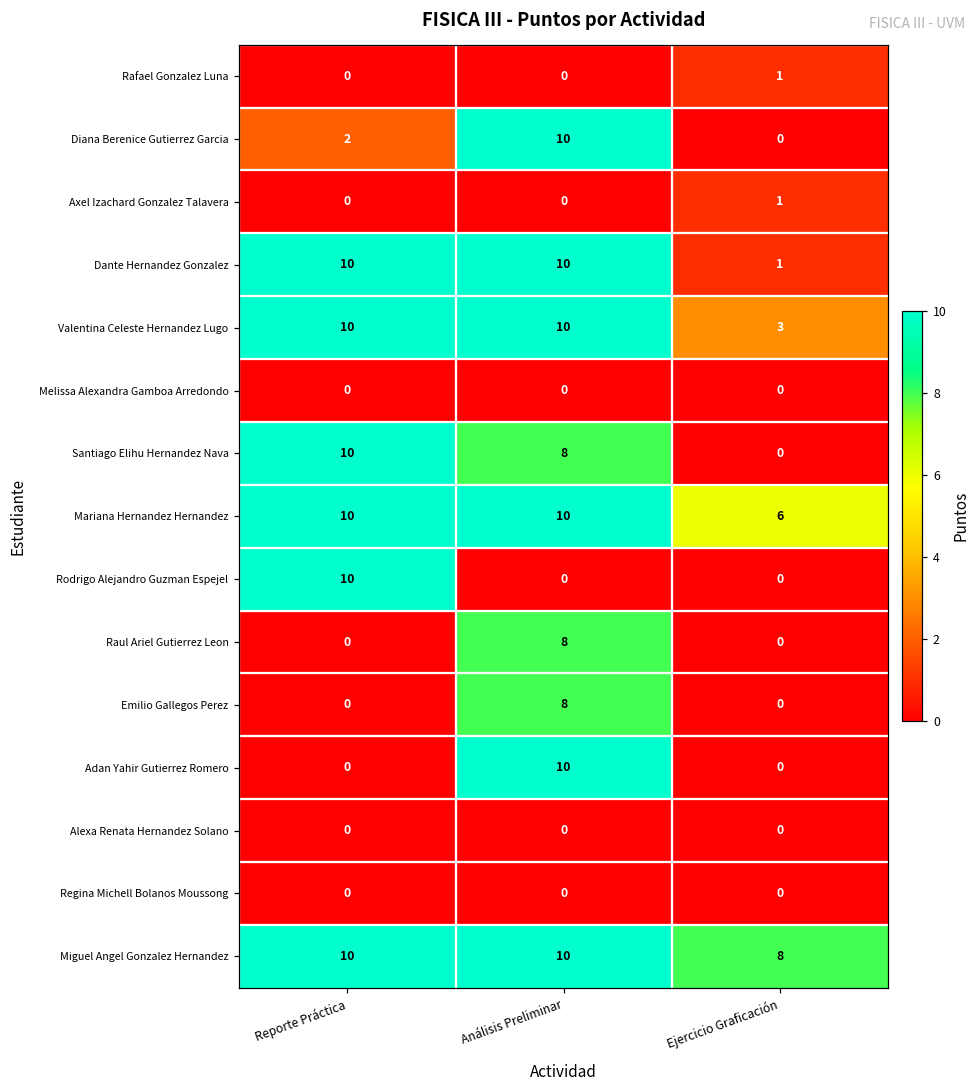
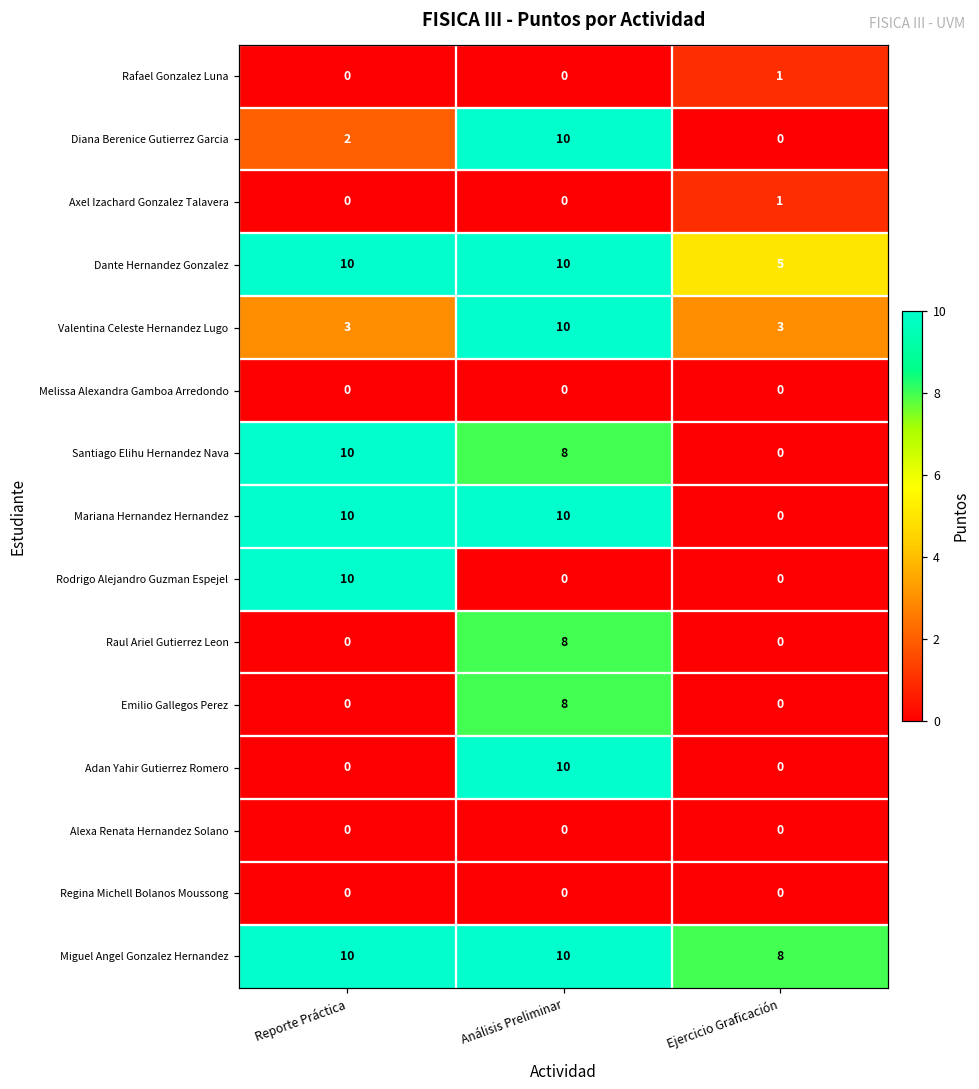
Dante Hernandez Gonzalez, Ejercicio Graficación: 1 -> 5
Valentina Celeste Hernandez Lugo, Reporte Práctica: 10 -> 3
Mariana Hernandez Hernandez, Ejercicio Graficación: 6 -> 0
